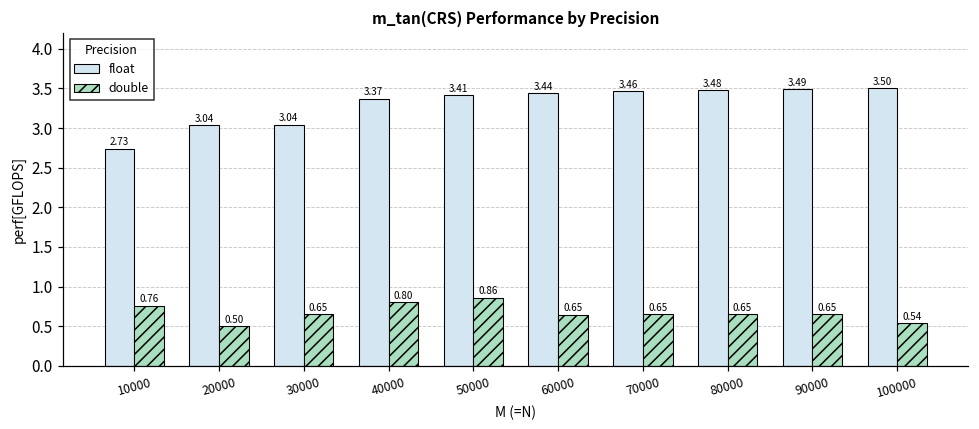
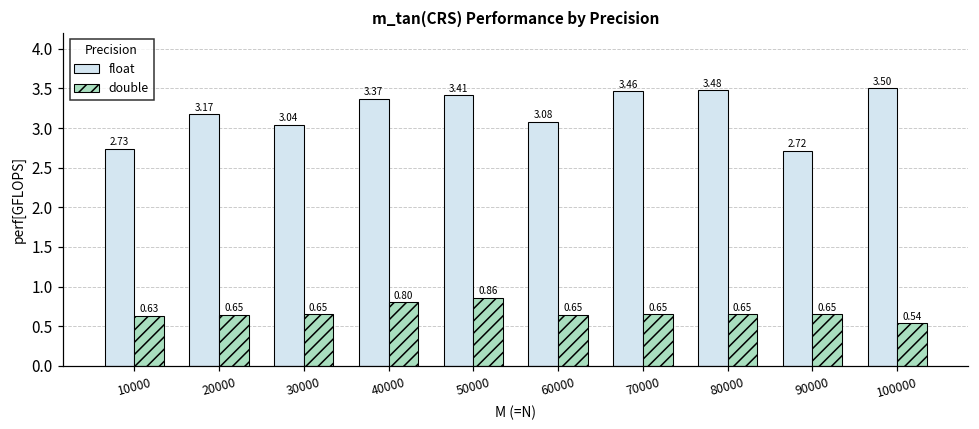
double, 10000: 0.76 -> 0.63
float, 20000: 3.04 -> 3.17
double, 20000: 0.50 -> 0.65
float, 60000: 3.44 -> 3.08
float, 90000: 3.49 -> 2.72
